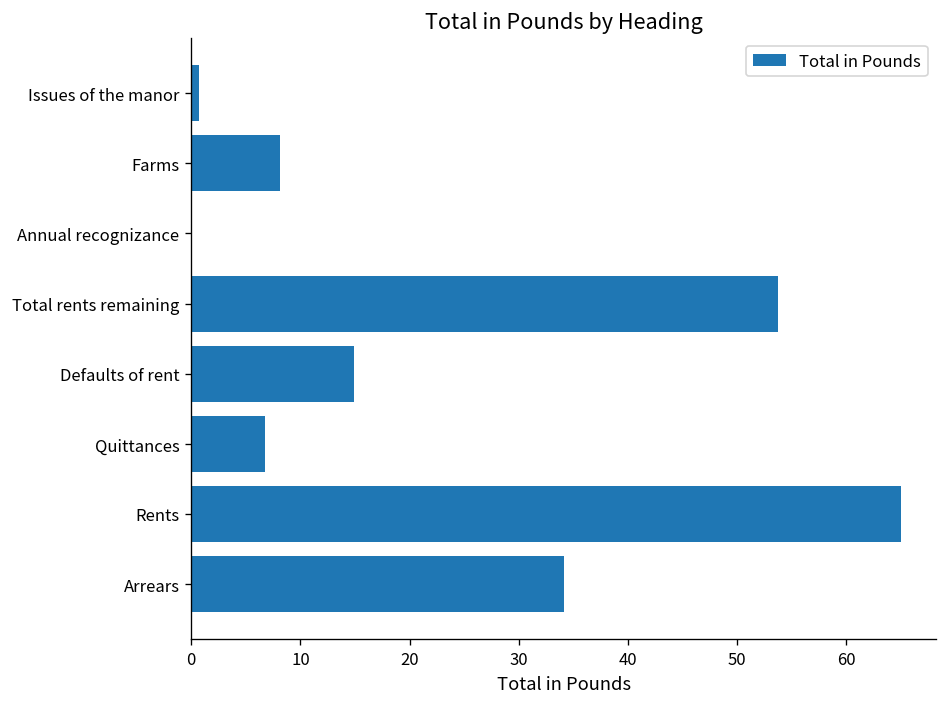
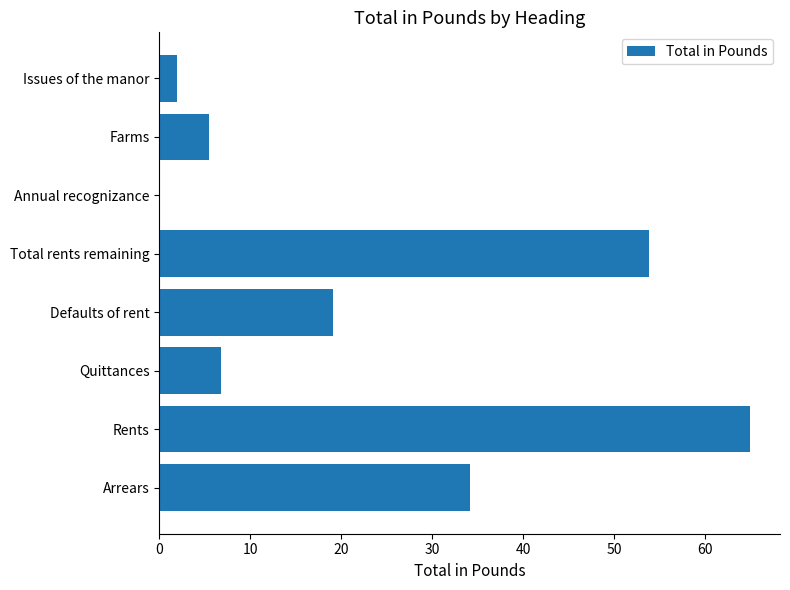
Issues of the manor: 1 -> 2
Farms: 8 -> 5
Defaults of rent: 15 -> 19
